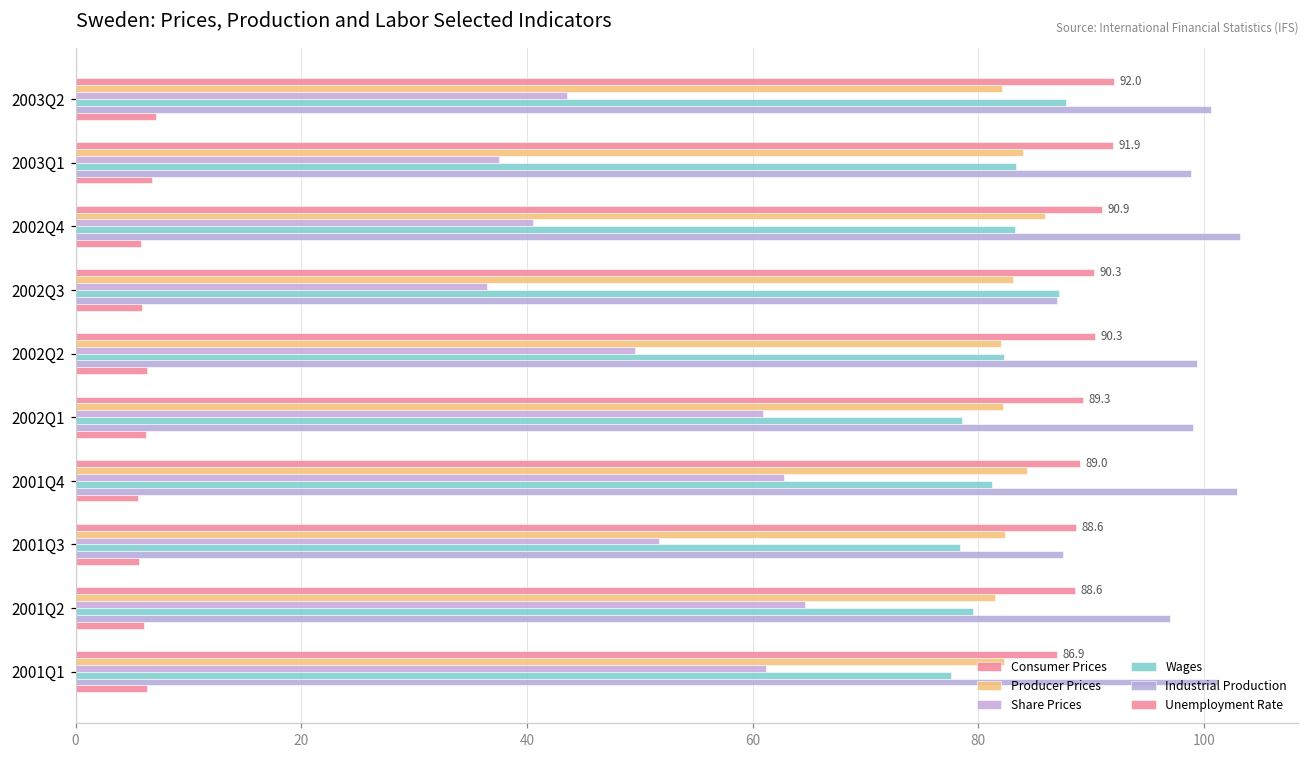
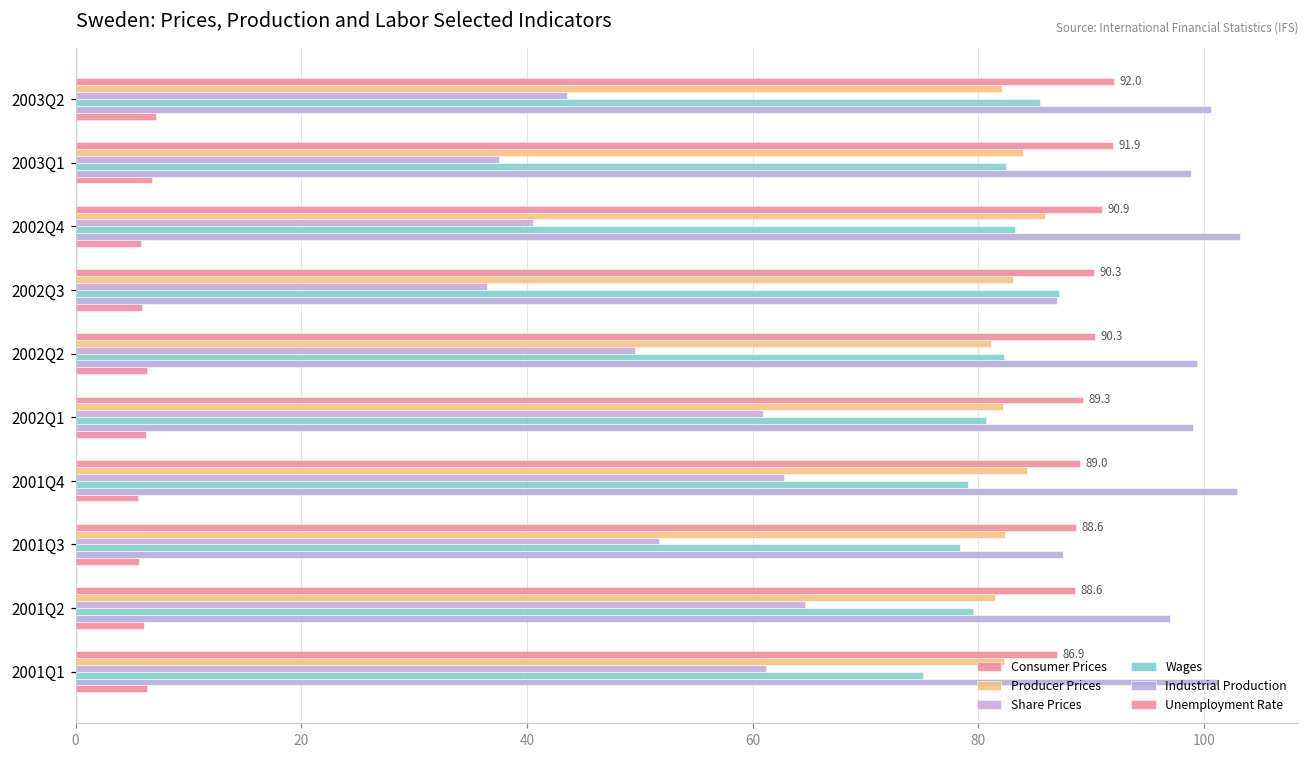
Wages, 2003Q2: 87.7 -> 85.4
Wages, 2003Q1: 83.3 -> 82.5
Producer Prices, 2002Q2: 82.0 -> 81.2
Wages, 2002Q1: 78.6 -> 80.7
Wages, 2001Q4: 81.2 -> 79.1
Wages, 2001Q1: 77.5 -> 75.1
